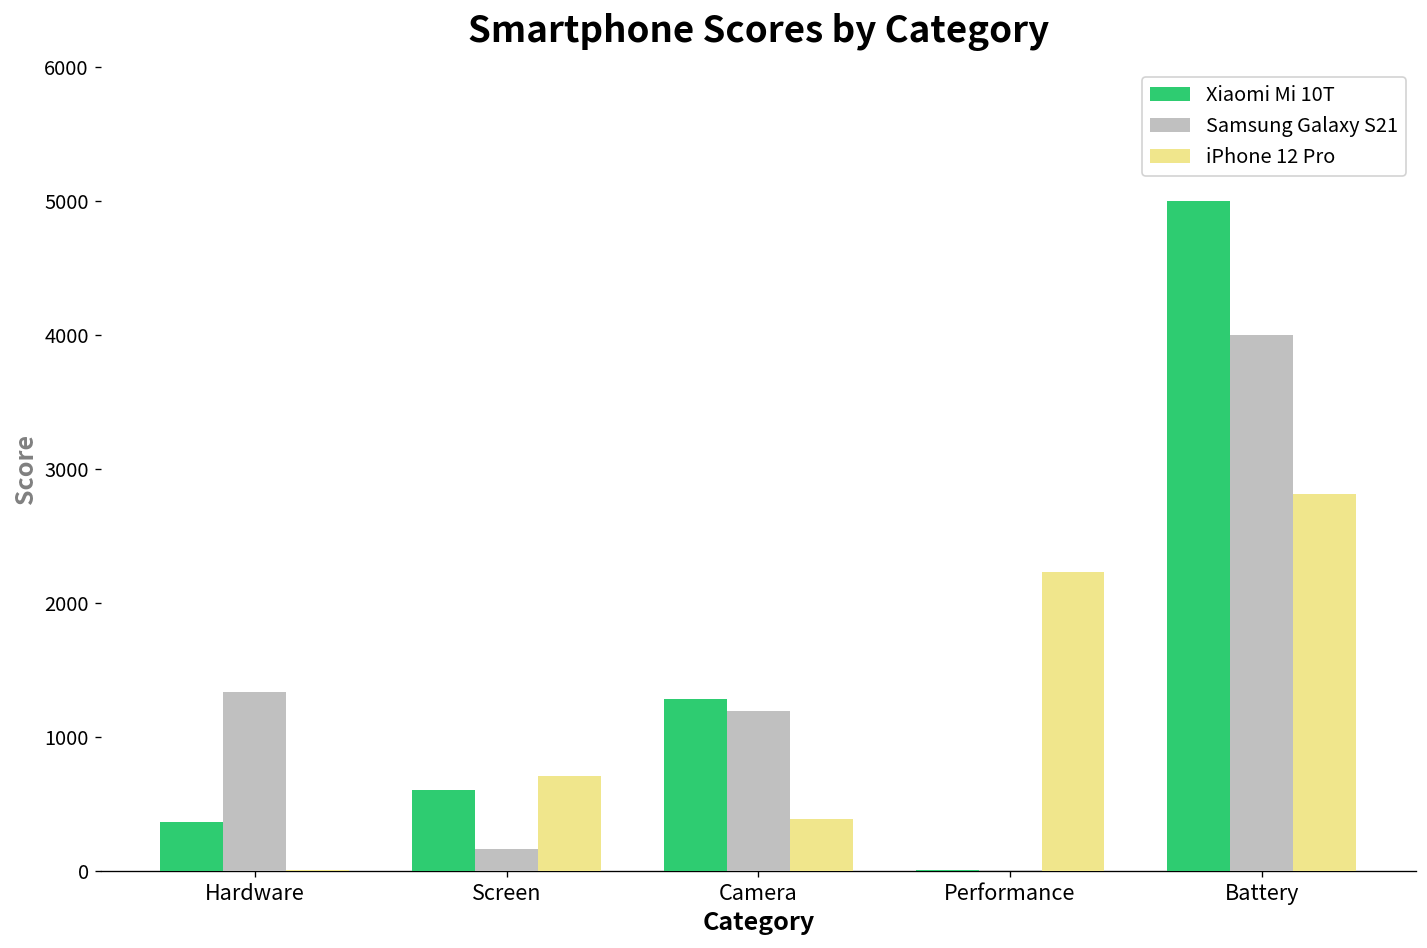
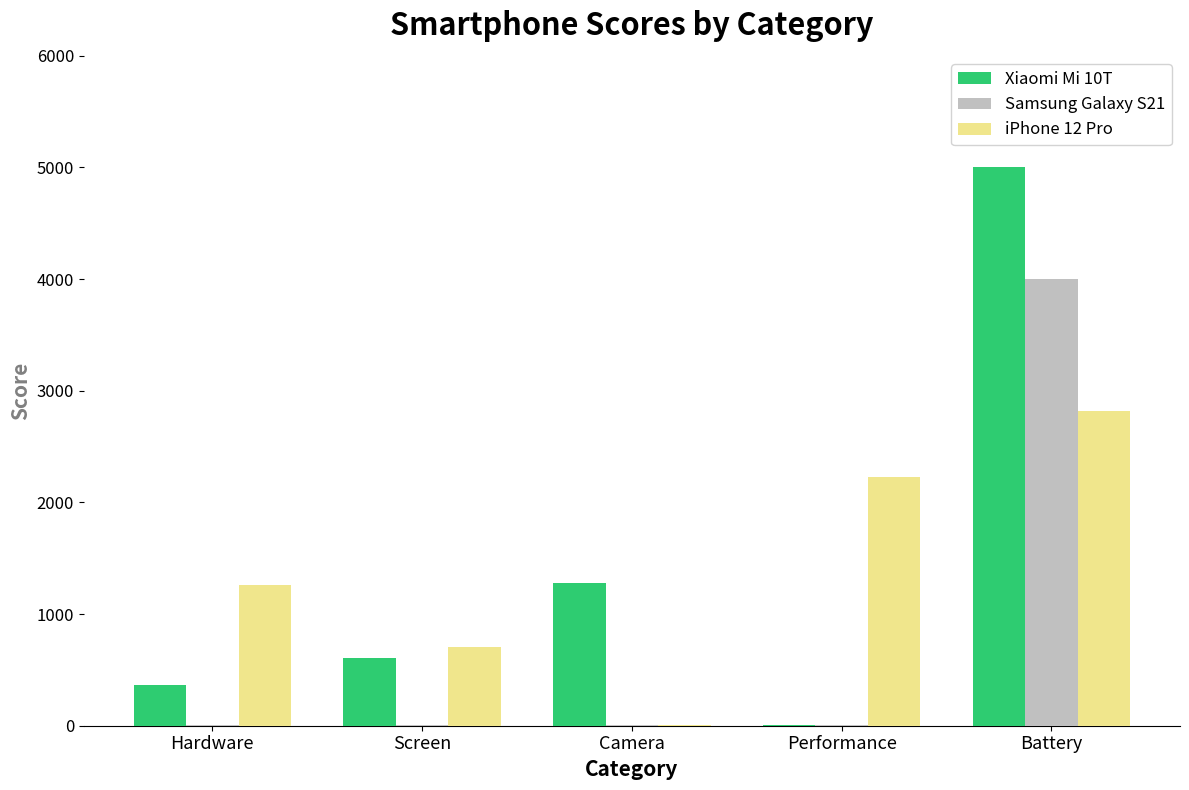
Samsung Galaxy S21, Hardware: 1340 -> 10
iPhone 12 Pro, Hardware: 10 -> 1260
Samsung Galaxy S21, Screen: 170 -> 10
Samsung Galaxy S21, Camera: 1190 -> 10
iPhone 12 Pro, Camera: 390 -> 10
